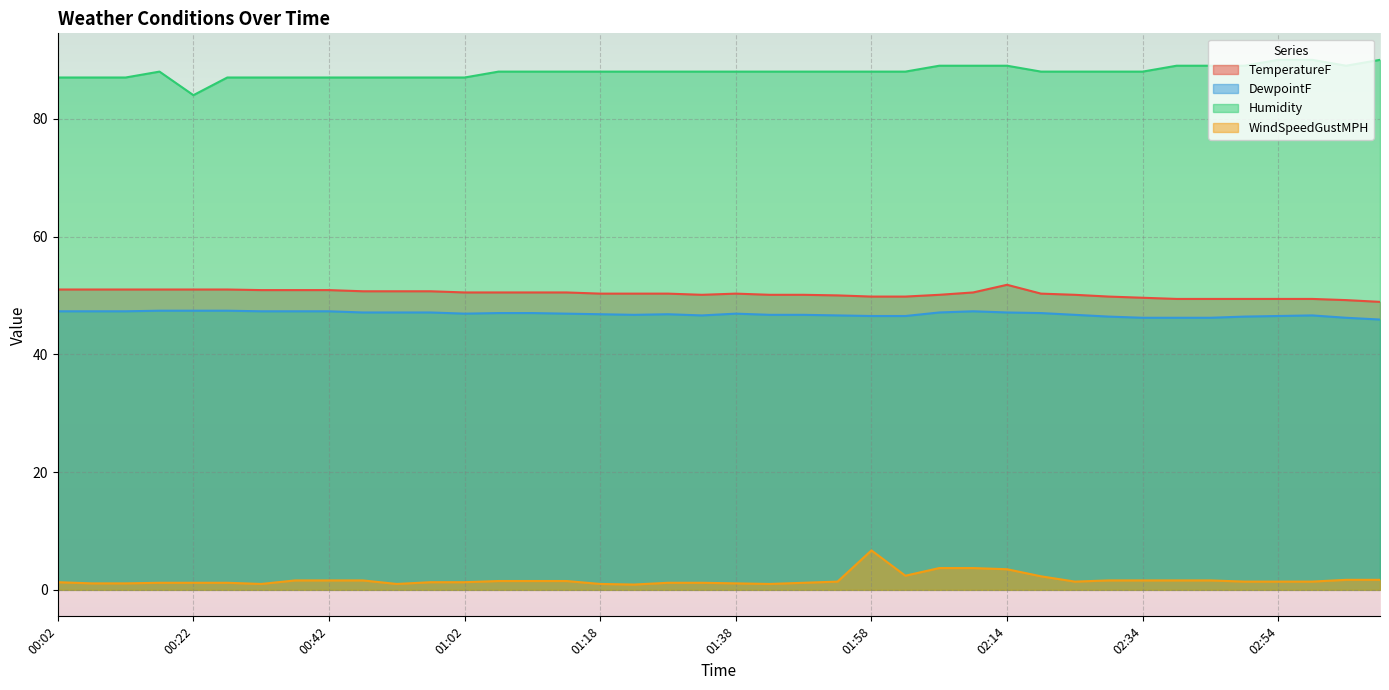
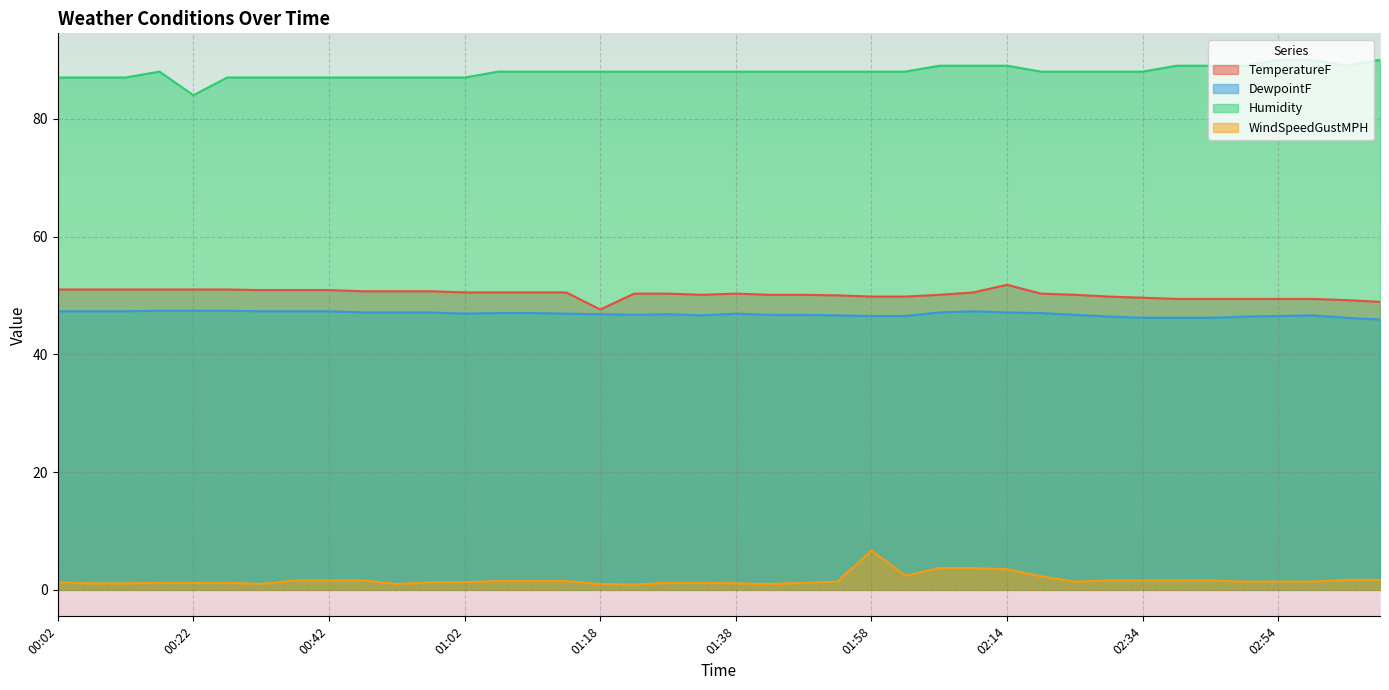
TemperatureF, 01:18: 50 -> 48
